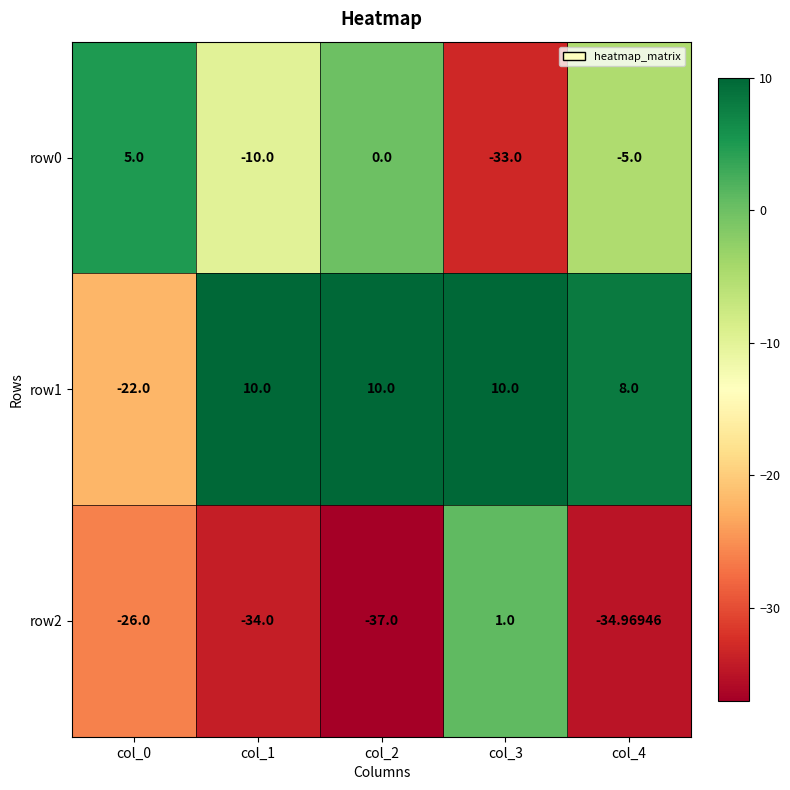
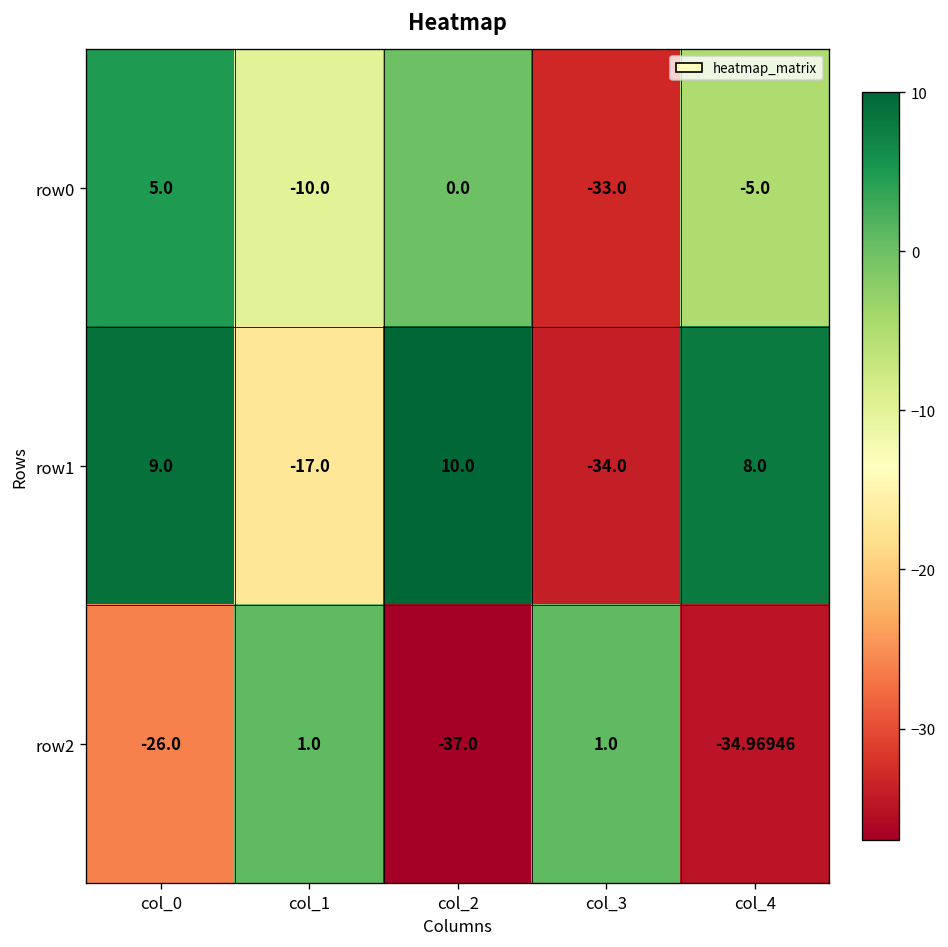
row1, col_0: -22.0 -> 9.0
row1, col_1: 10.0 -> -17.0
row1, col_3: 10.0 -> -34.0
row2, col_1: -34.0 -> 1.0
